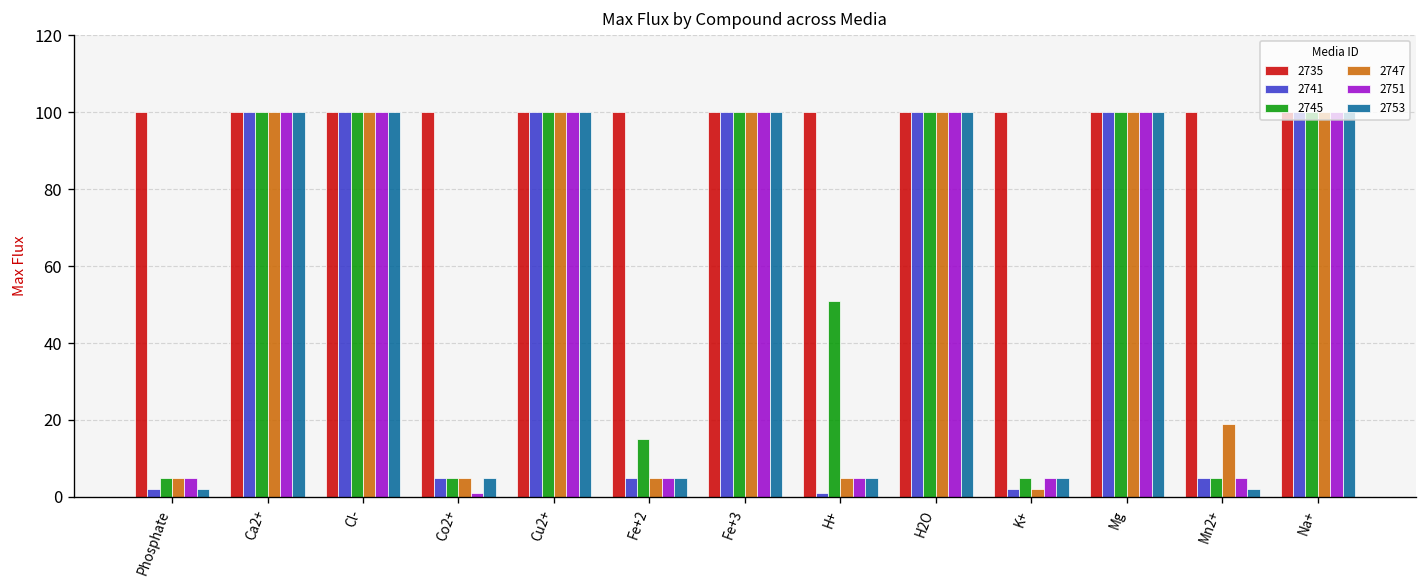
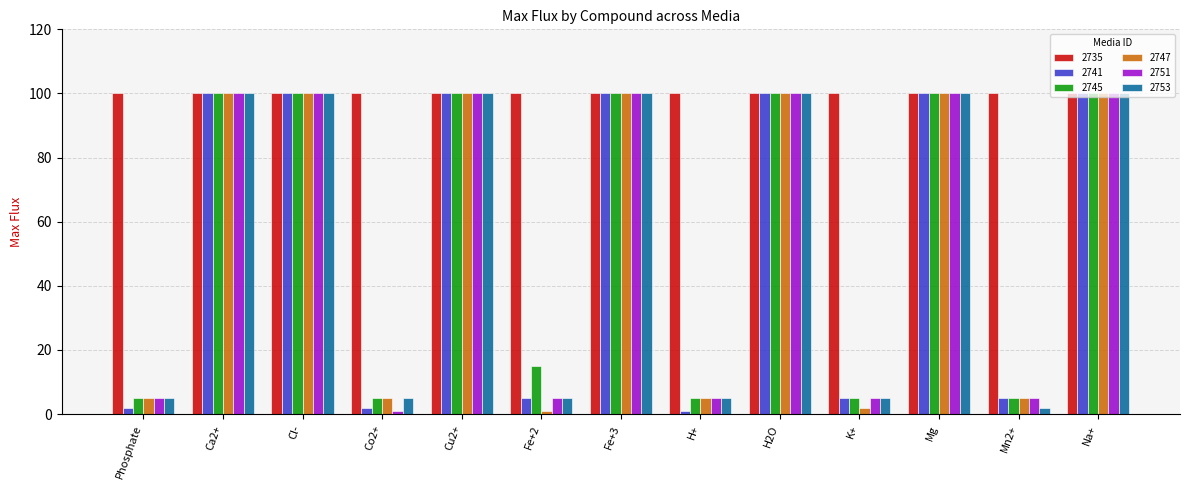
2753, Phosphate: 2 -> 5
2741, Co2+: 5 -> 2
2747, Fe+2: 5 -> 1
2745, H+: 51 -> 5
2741, K+: 2 -> 5
2747, Mn2+: 19 -> 5
